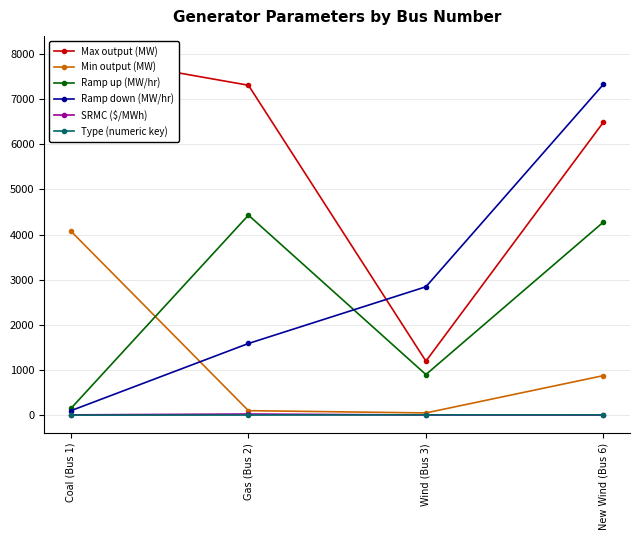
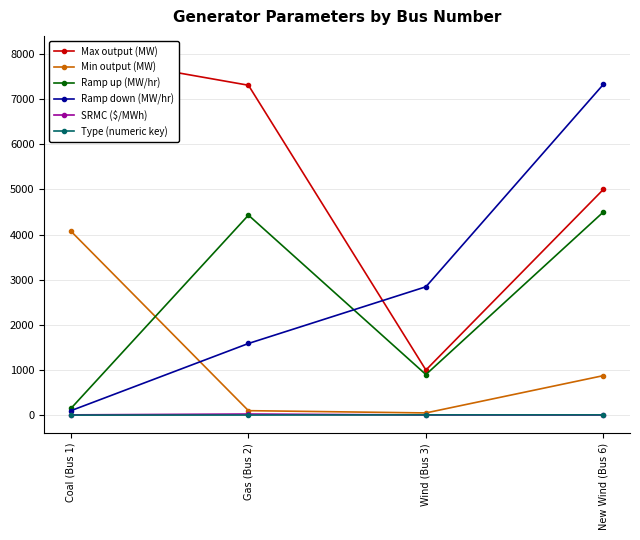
Max output (MW), Wind (Bus 3): 1200 -> 1000
Max output (MW), New Wind (Bus 6): 6500 -> 5000
Ramp up (MW/hr), New Wind (Bus 6): 4300 -> 4500
